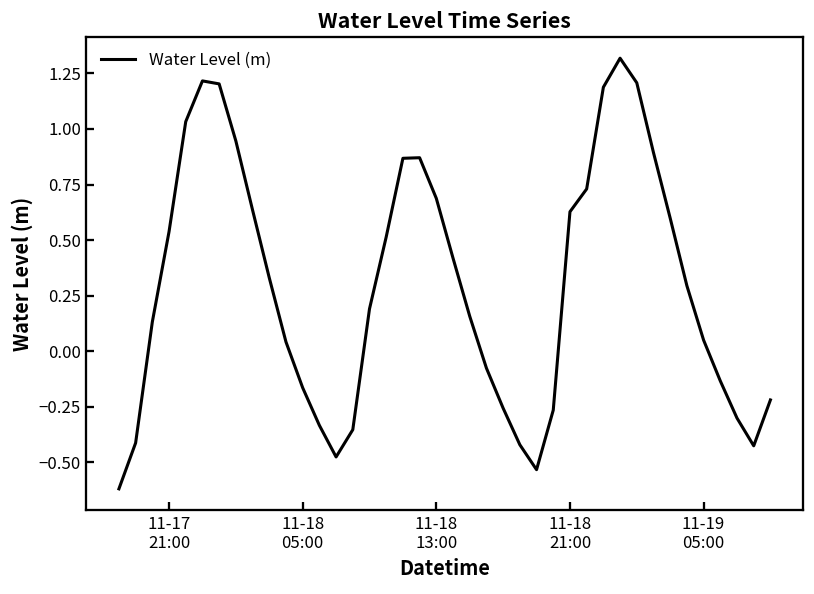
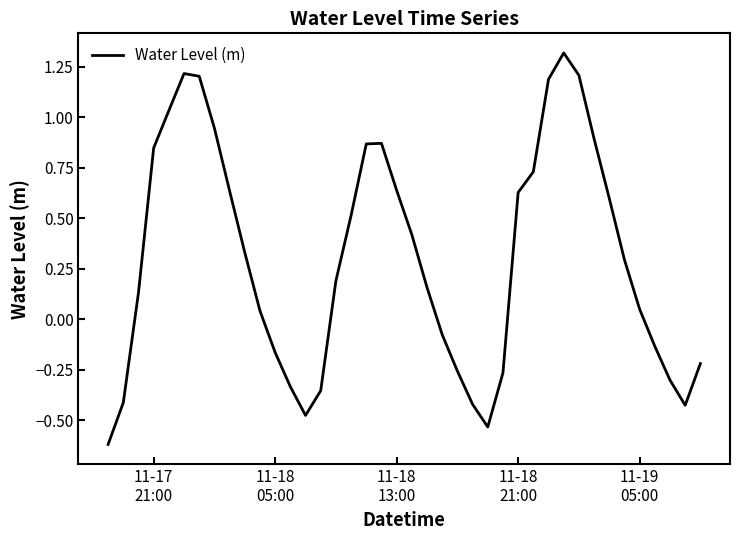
11-17 21:00: 0.54 -> 0.85
11-18 13:00: 0.69 -> 0.64
